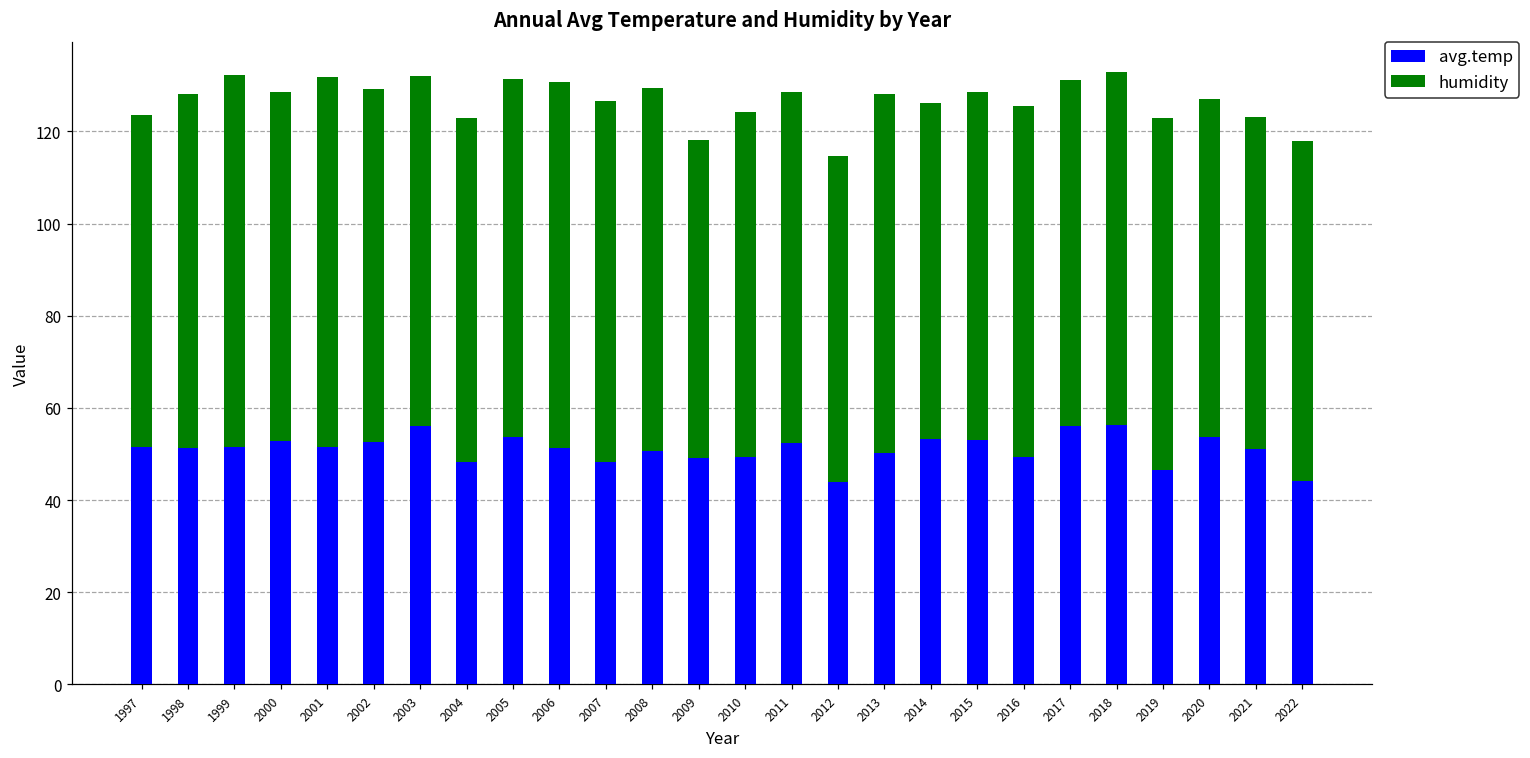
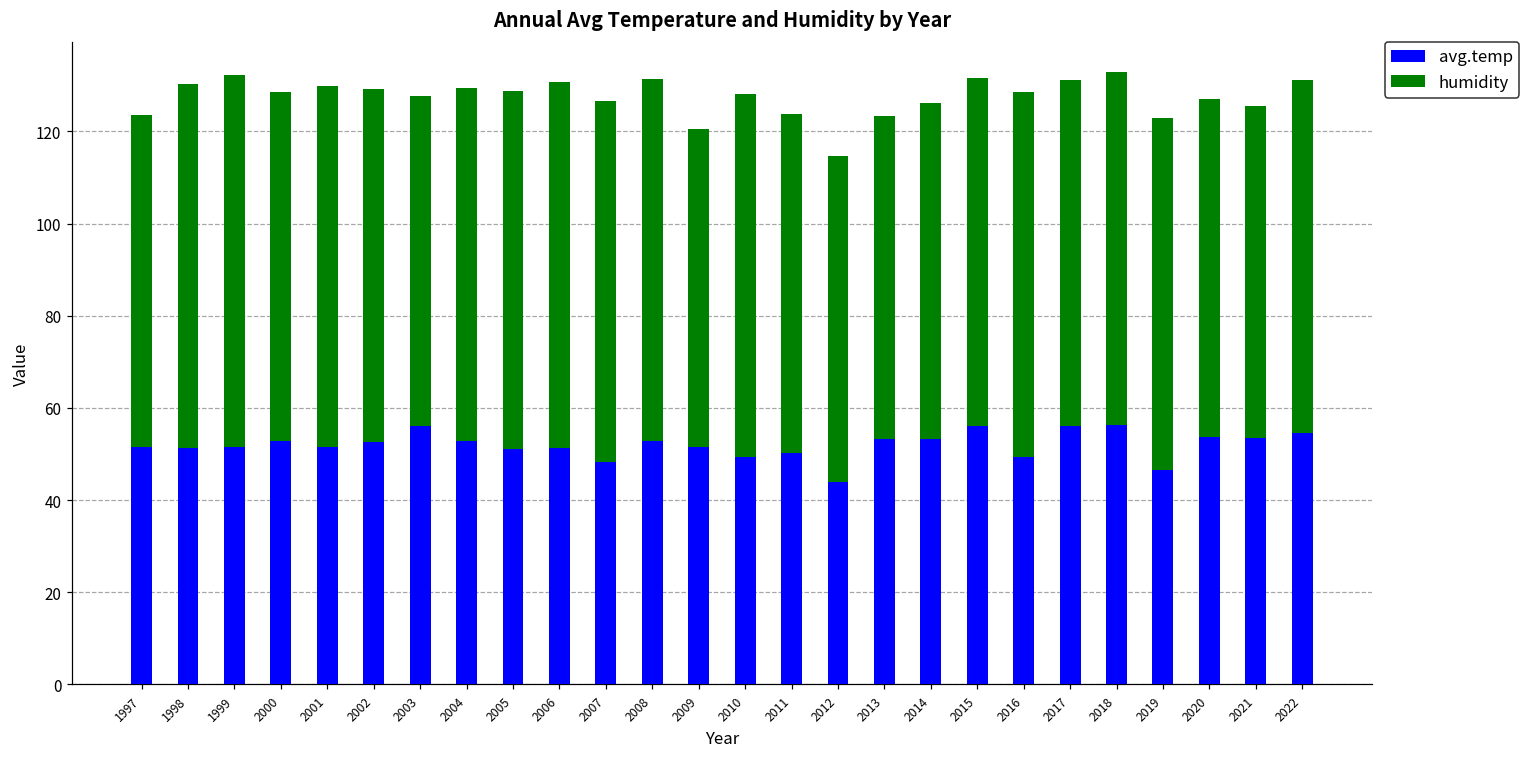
humidity, 1998: 77 -> 79
humidity, 2001: 80 -> 78
humidity, 2003: 76 -> 72
avg.temp, 2004: 48 -> 53
humidity, 2004: 75 -> 77
avg.temp, 2005: 54 -> 51
avg.temp, 2008: 51 -> 53
avg.temp, 2009: 49 -> 51
humidity, 2010: 75 -> 79
avg.temp, 2011: 52 -> 50
humidity, 2011: 76 -> 74
avg.temp, 2013: 50 -> 53
humidity, 2013: 78 -> 70
avg.temp, 2015: 53 -> 56
humidity, 2016: 76 -> 79
avg.temp, 2021: 51 -> 53
avg.temp, 2022: 44 -> 55
humidity, 2022: 74 -> 76
